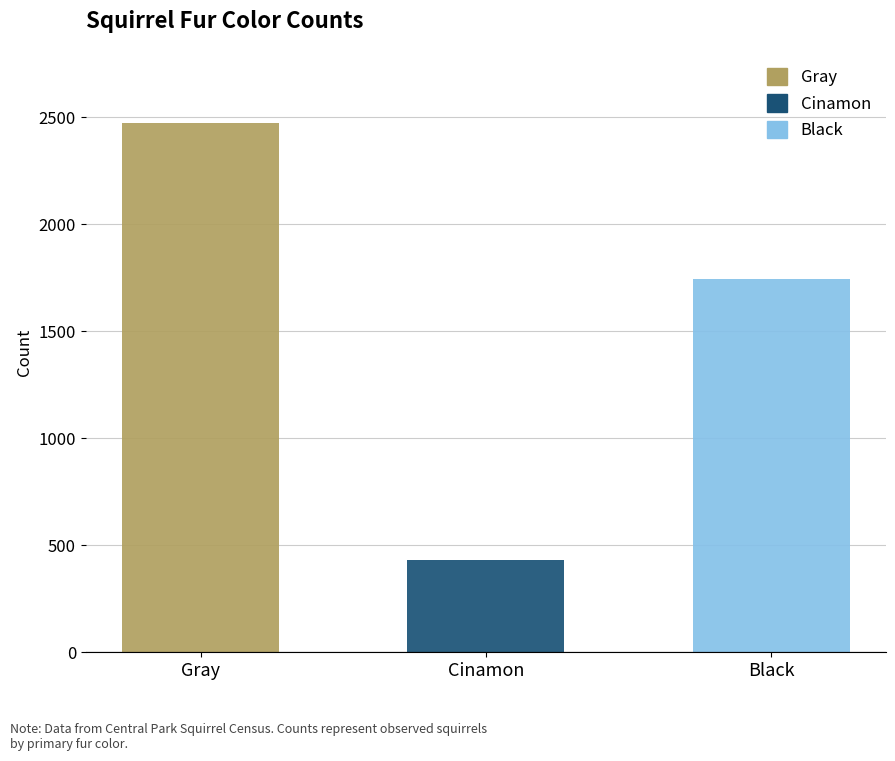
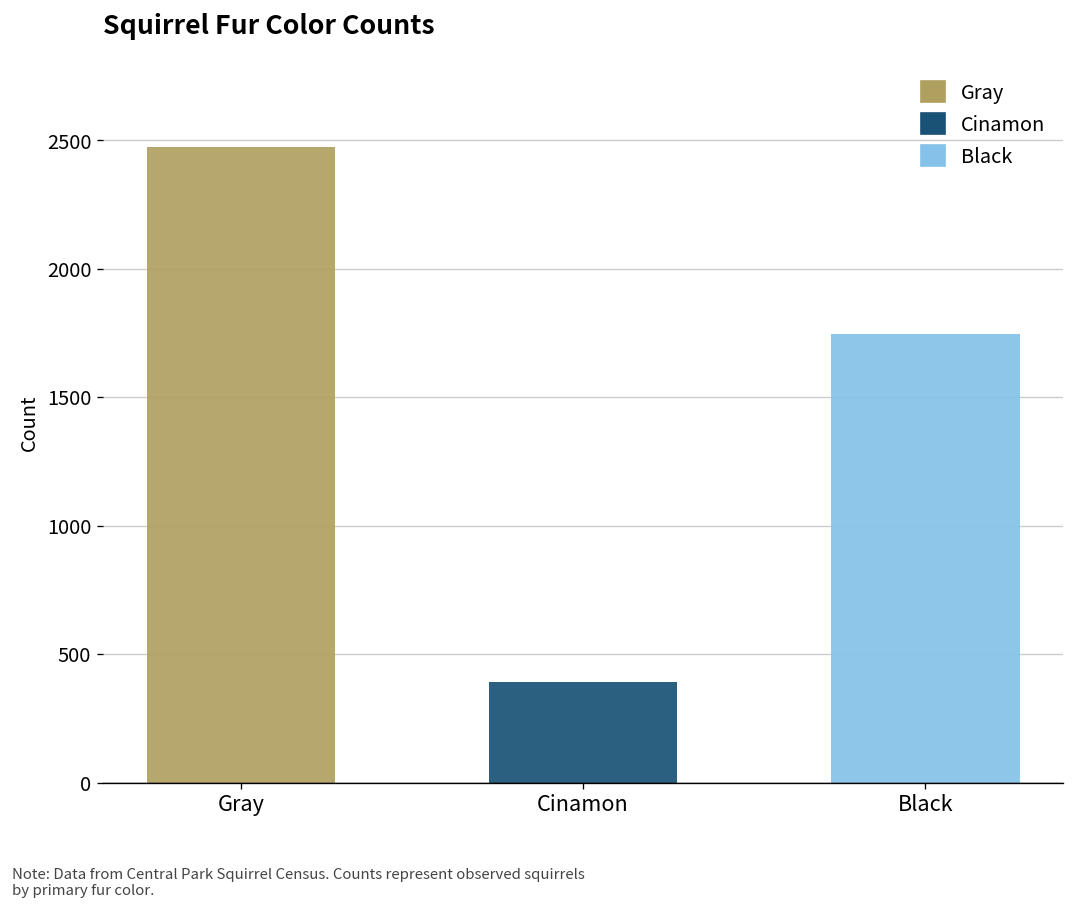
Cinamon: 430 -> 390
